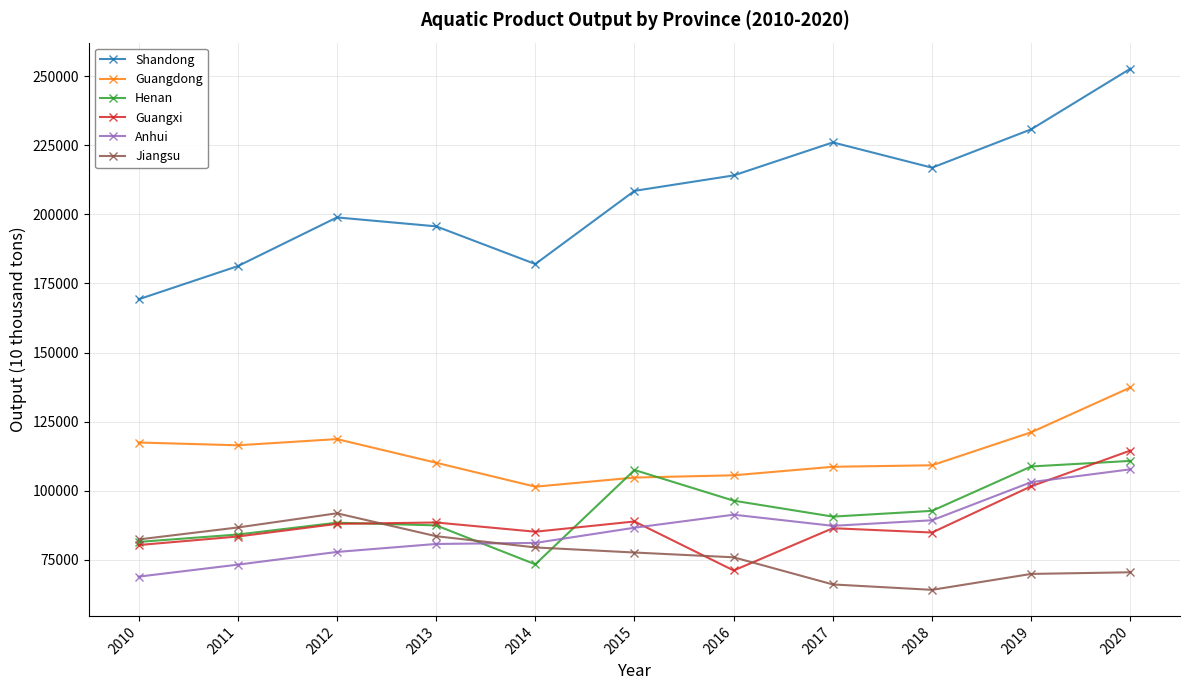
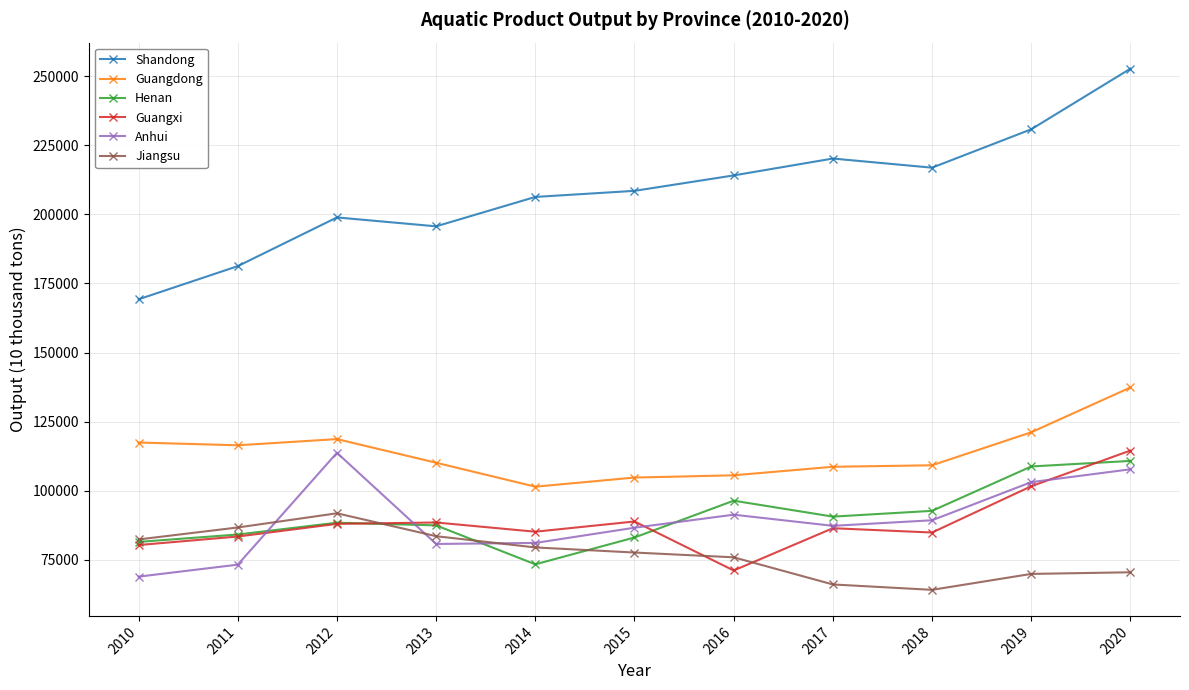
Anhui, 2012: 78000 -> 114000
Shandong, 2014: 182000 -> 206000
Henan, 2015: 108000 -> 83000
Shandong, 2017: 226000 -> 220000
